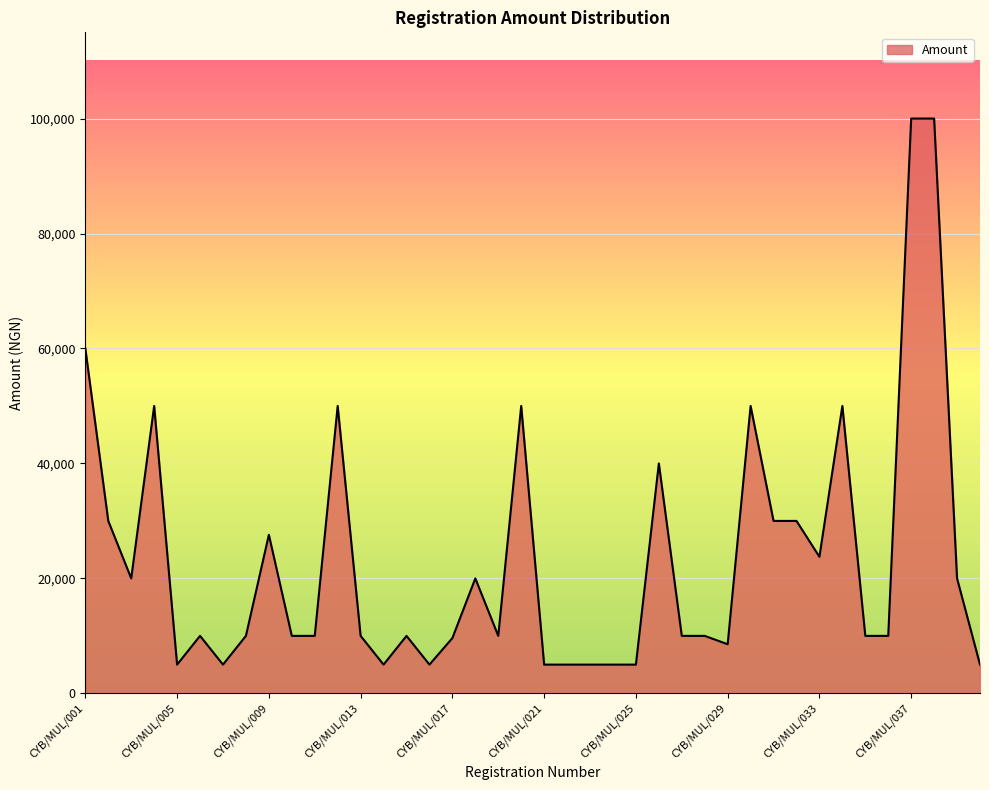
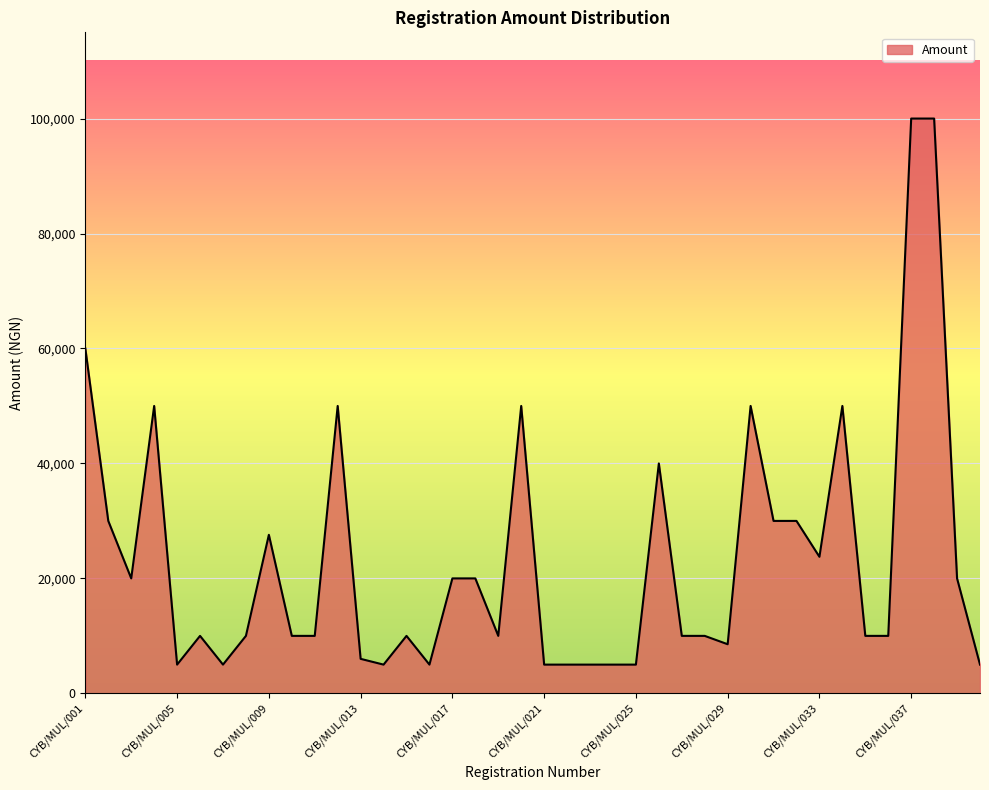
CYB/MUL/013: 10,000 -> 6,000
CYB/MUL/017: 10,000 -> 20,000
